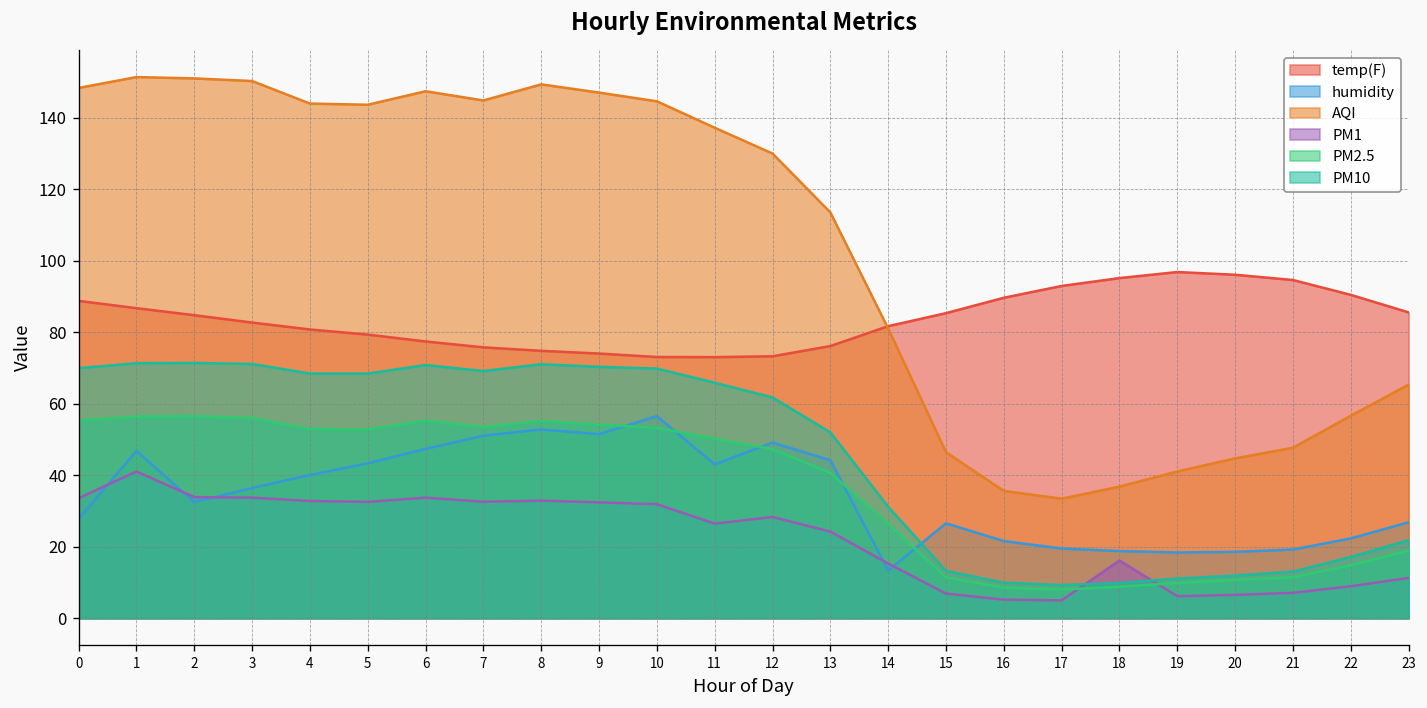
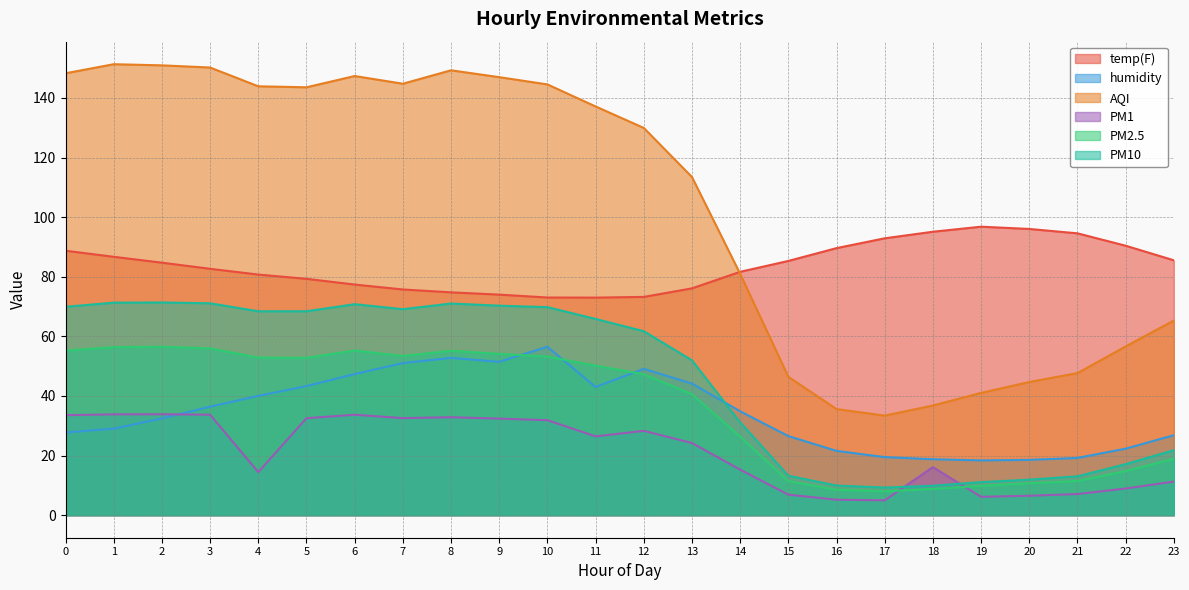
humidity, 1: 47 -> 29
PM1, 1: 41 -> 34
PM1, 4: 33 -> 14
humidity, 14: 13 -> 35
